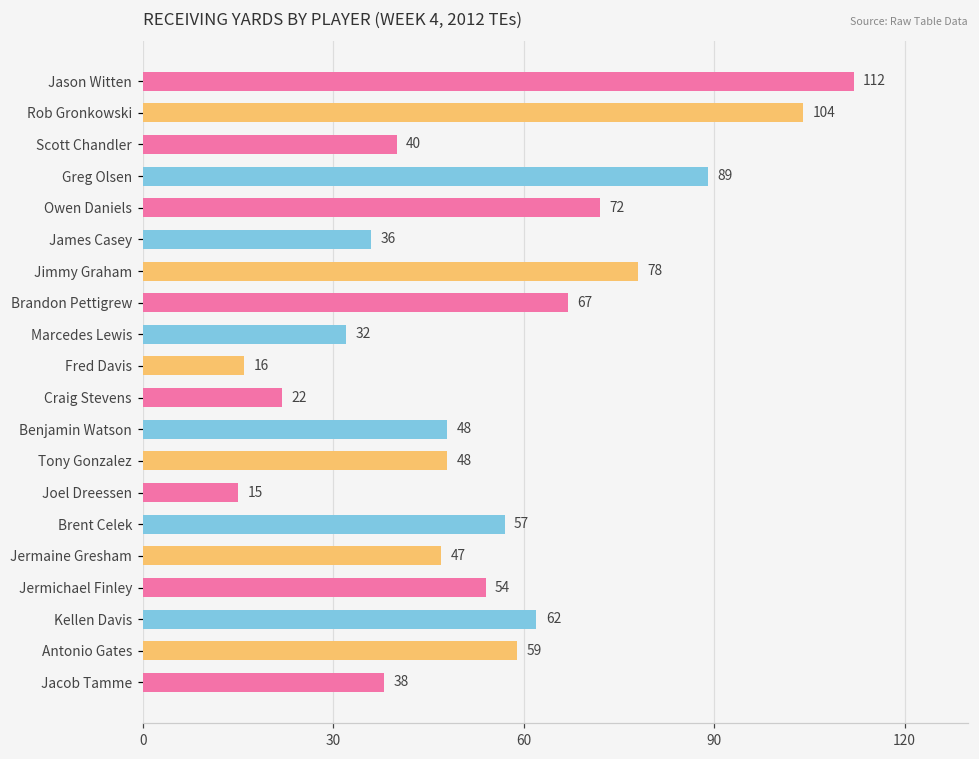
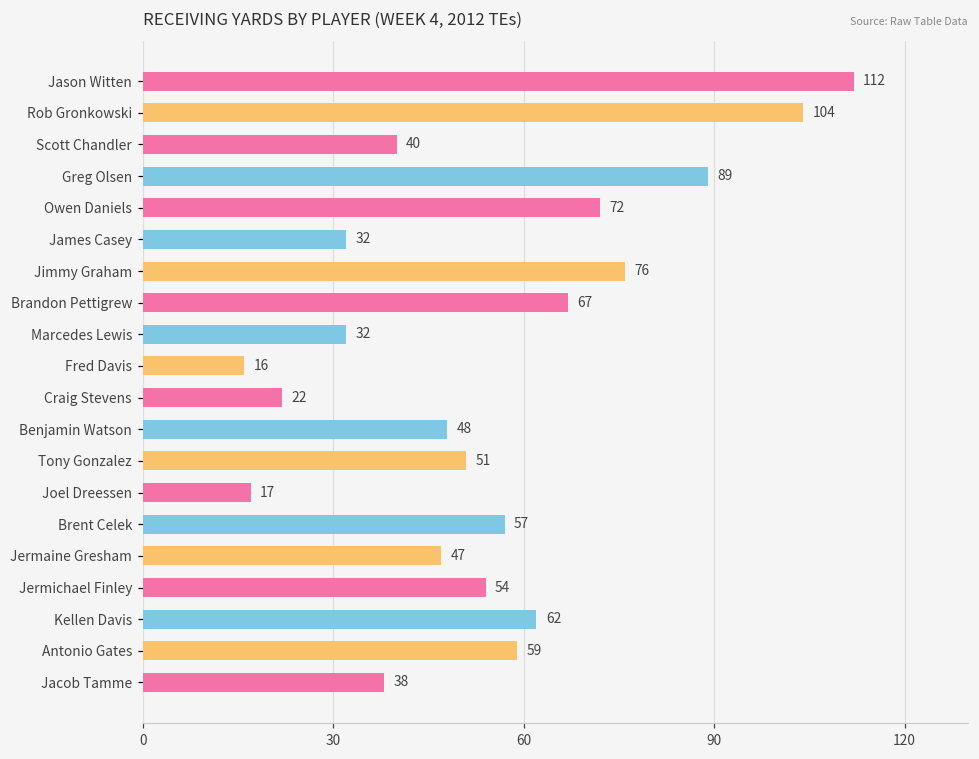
James Casey: 36 -> 32
Jimmy Graham: 78 -> 76
Tony Gonzalez: 48 -> 51
Joel Dreessen: 15 -> 17
